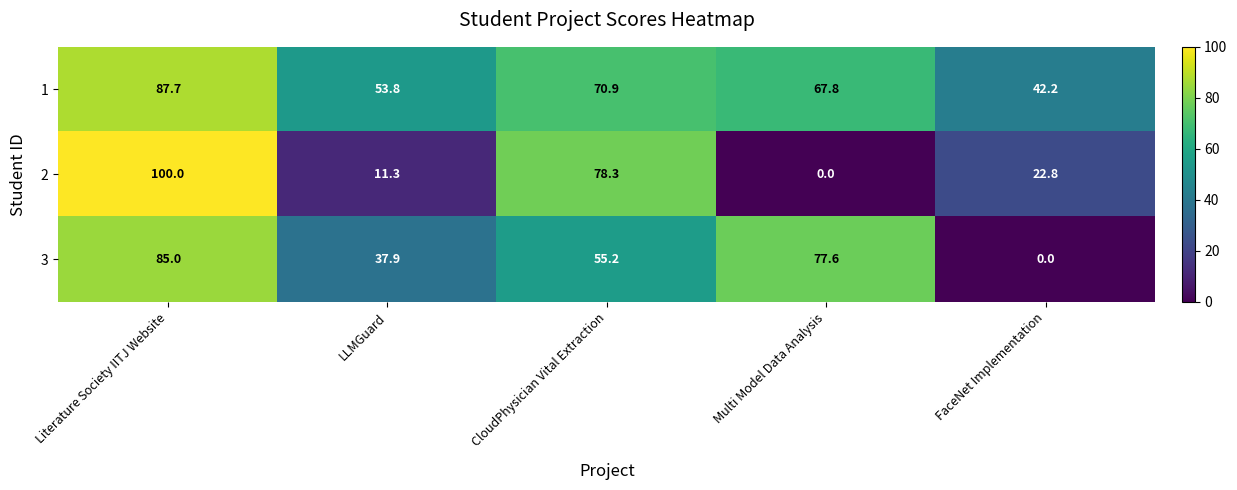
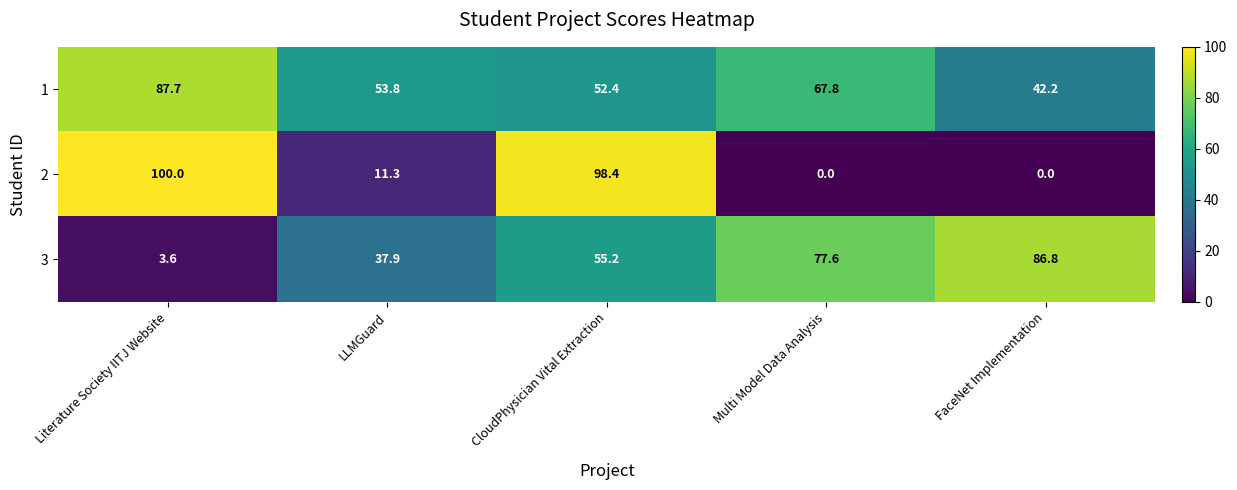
1, CloudPhysician Vital Extraction: 70.9 -> 52.4
2, CloudPhysician Vital Extraction: 78.3 -> 98.4
2, FaceNet Implementation: 22.8 -> 0.0
3, Literature Society IITJ Website: 85.0 -> 3.6
3, FaceNet Implementation: 0.0 -> 86.8
